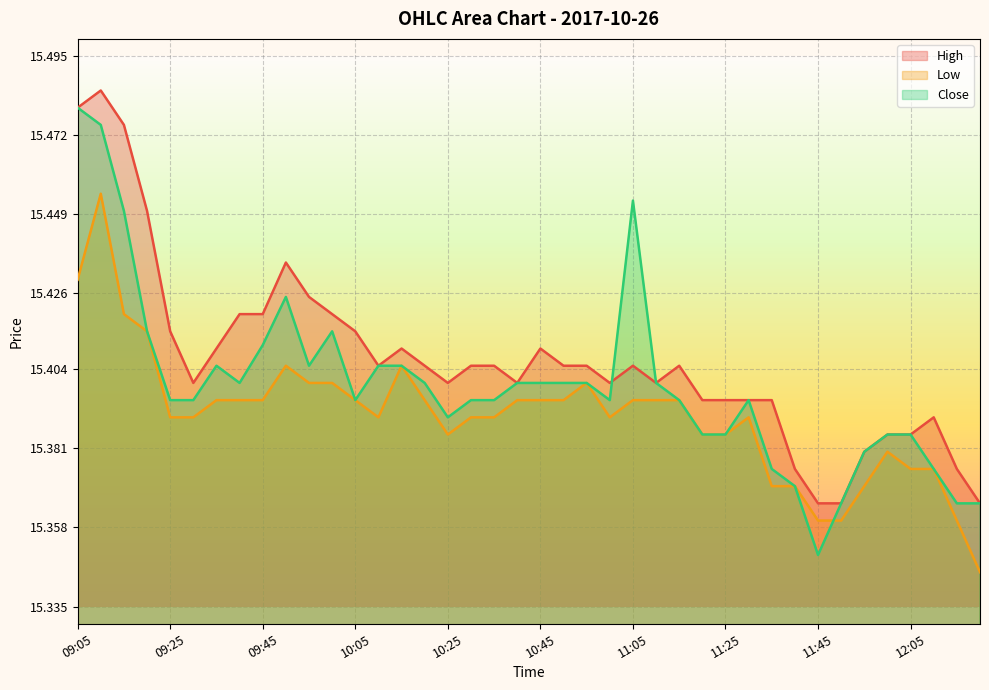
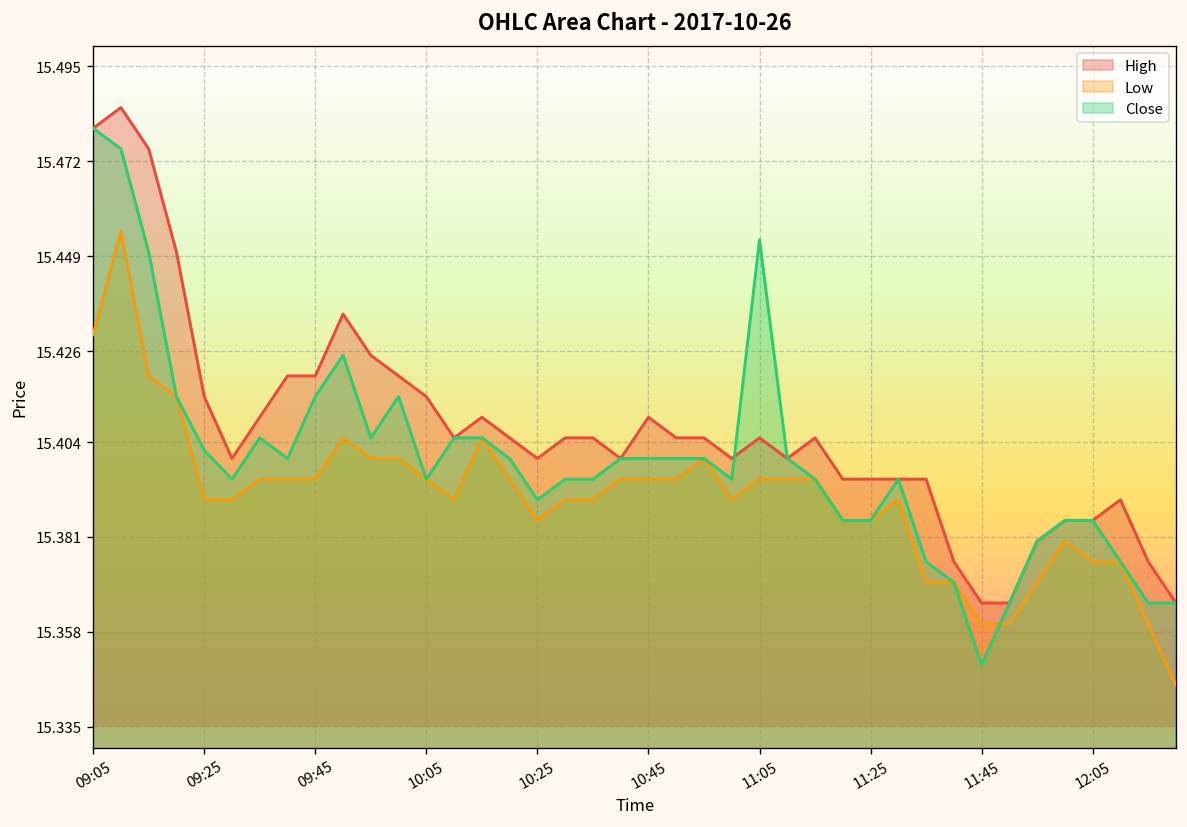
Close, 09:25: 15.395 -> 15.402
Close, 09:45: 15.411 -> 15.415
